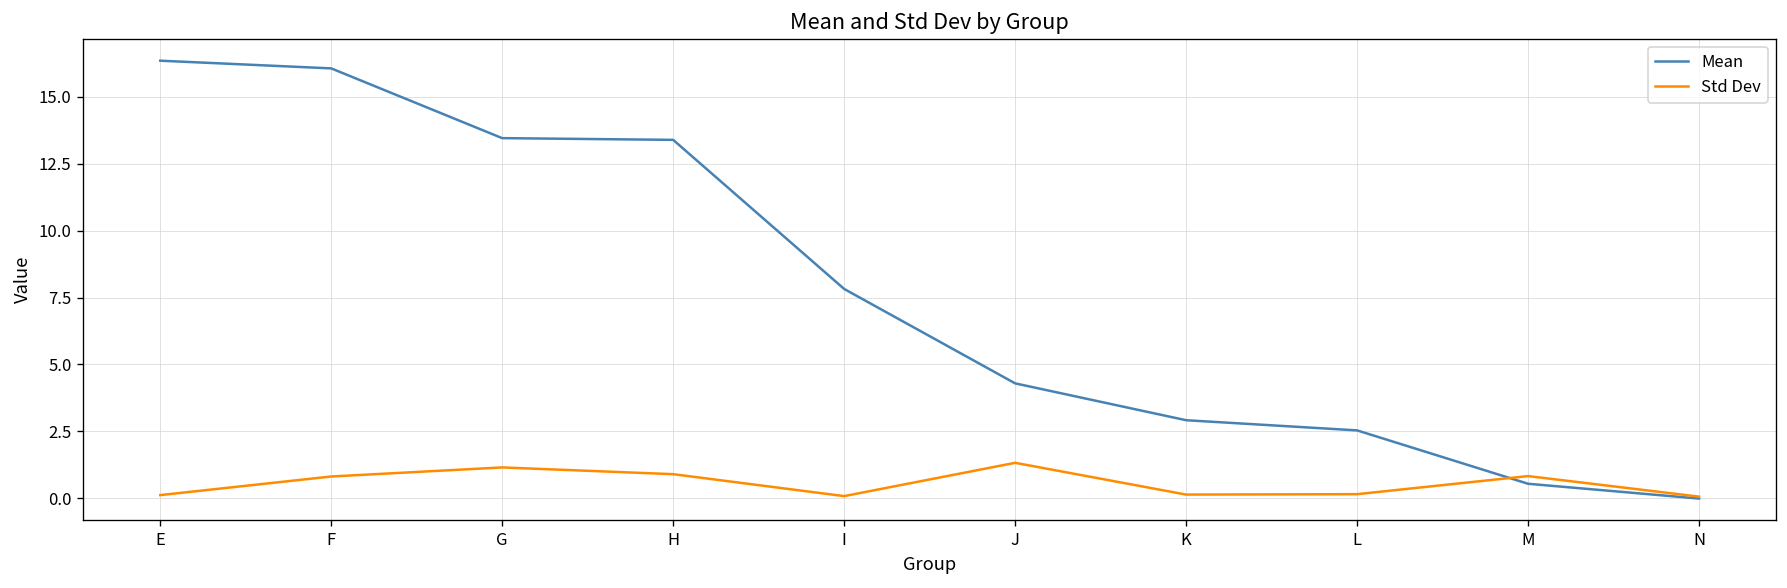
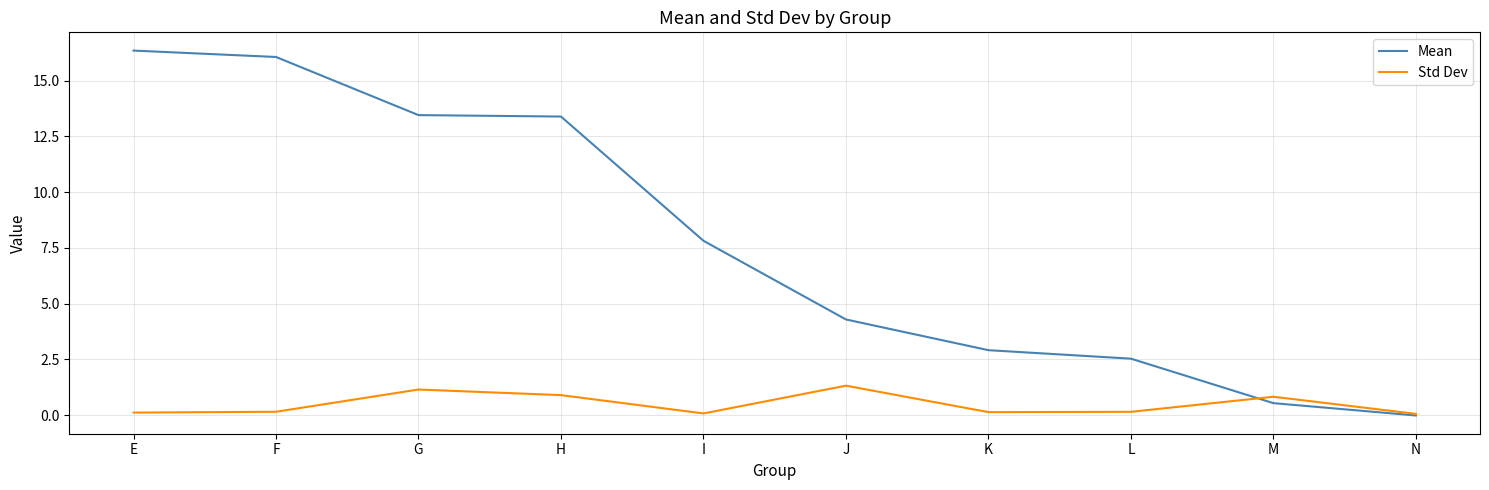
Std Dev, F: 0.8 -> 0.2
